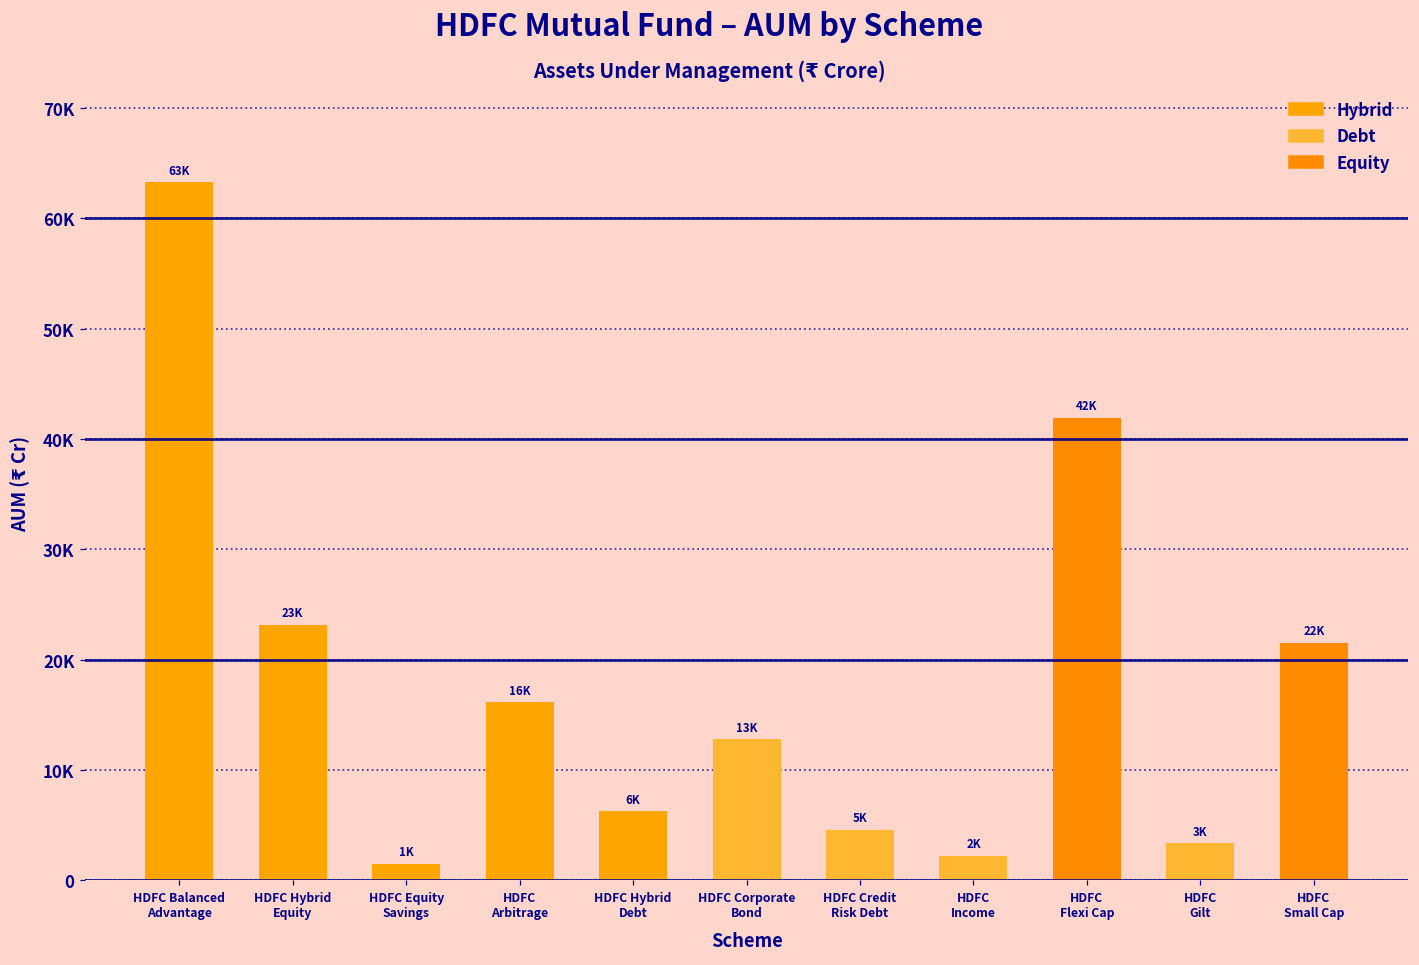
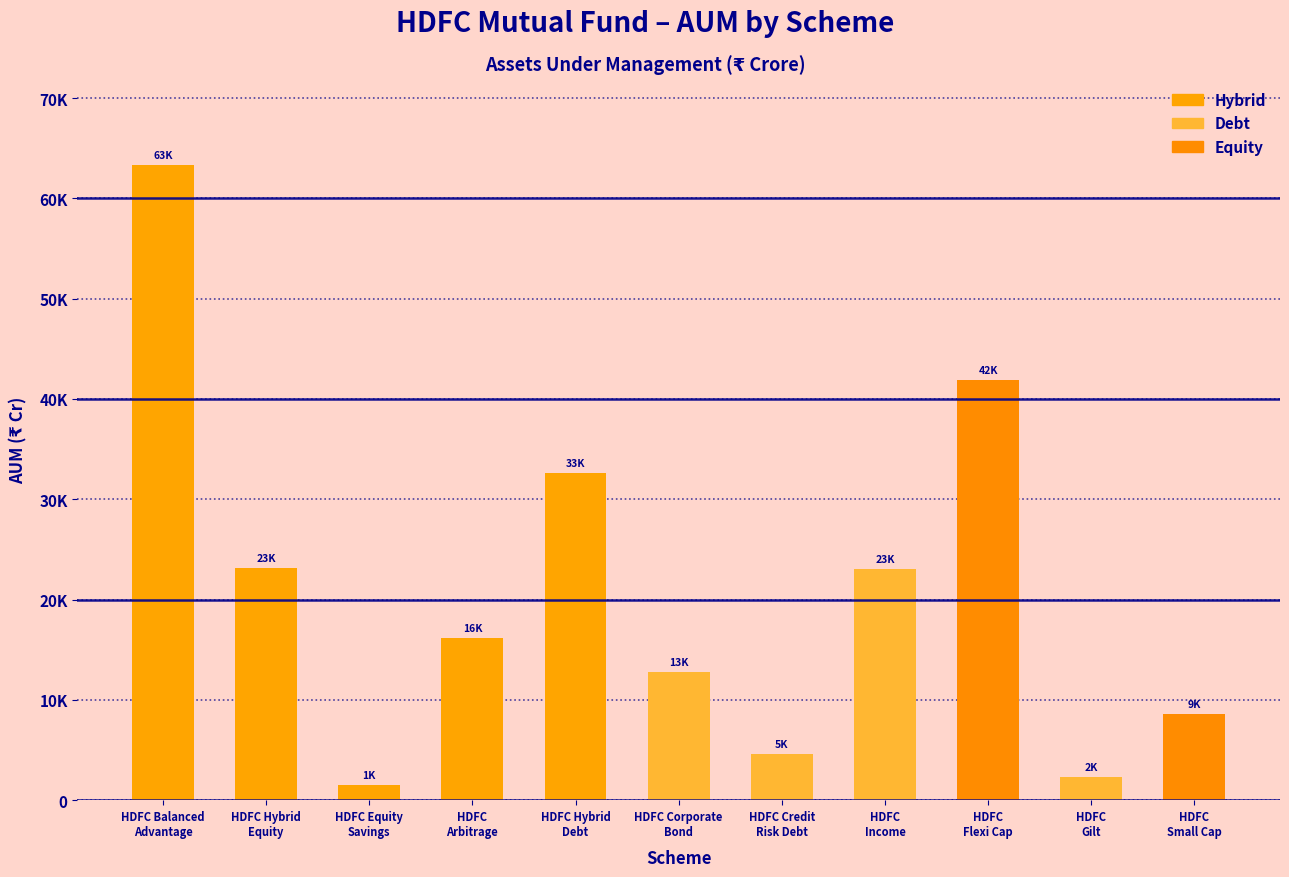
HDFC Hybrid Debt: 6K -> 33K
HDFC Income: 2K -> 23K
HDFC Gilt: 3K -> 2K
HDFC Small Cap: 22K -> 9K
